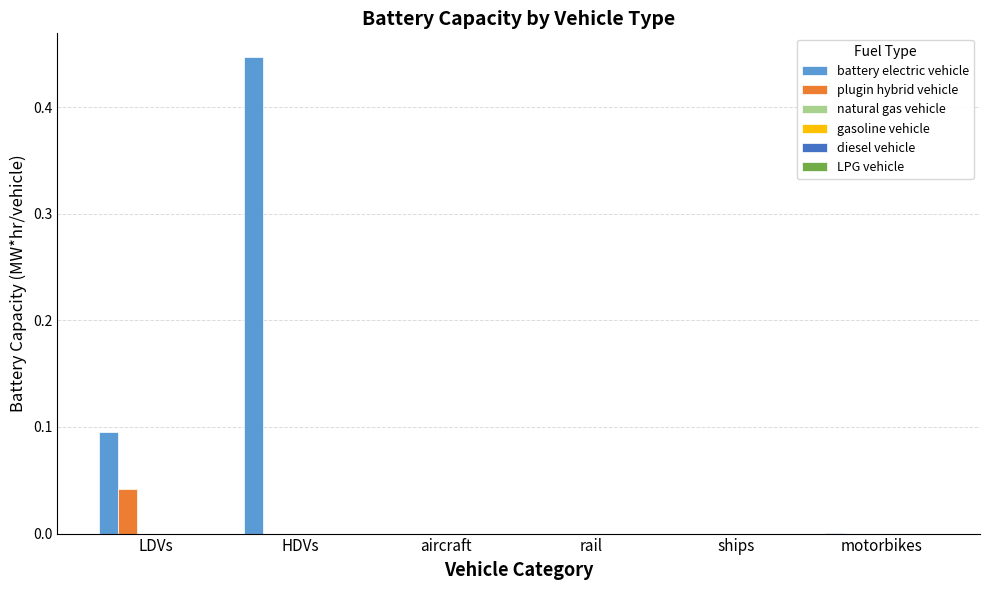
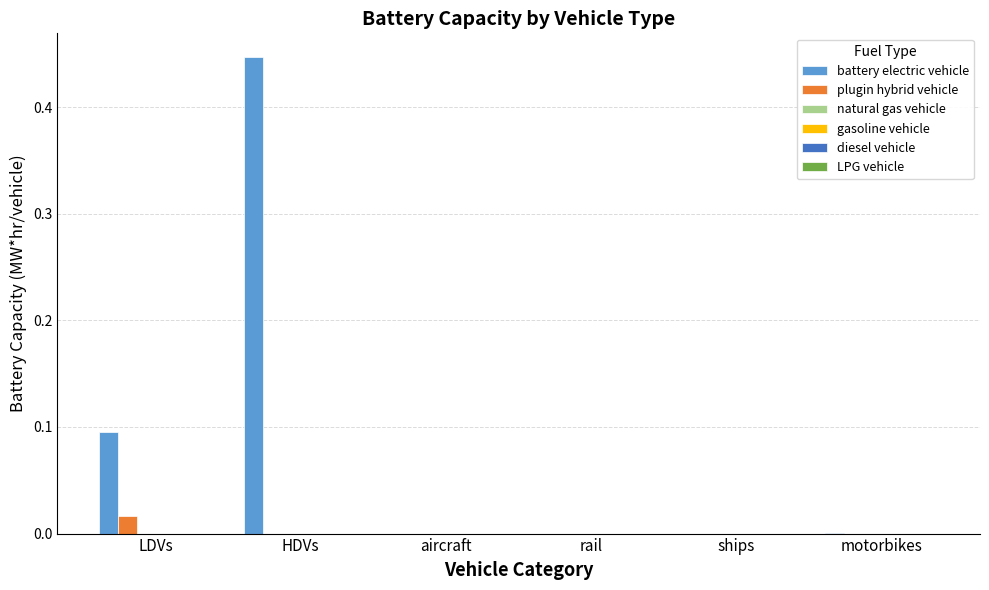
plugin hybrid vehicle, LDVs: 0.042 -> 0.017
